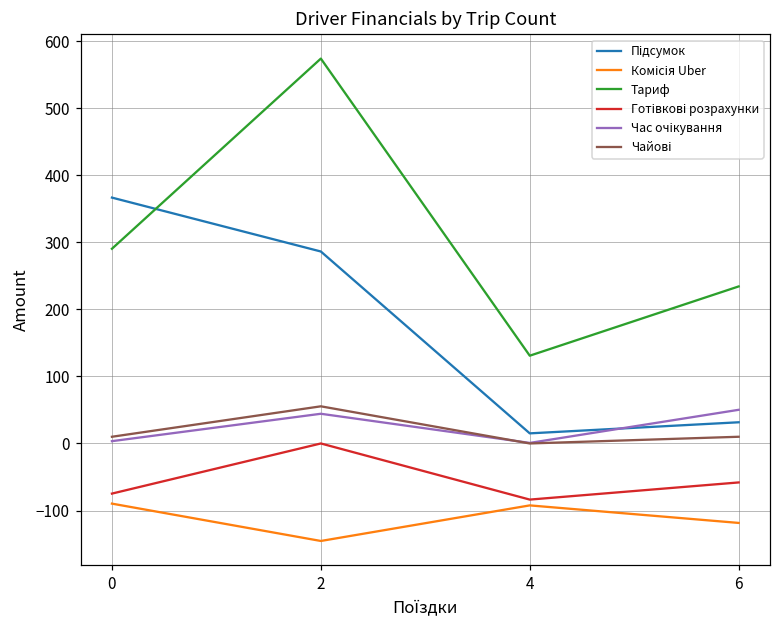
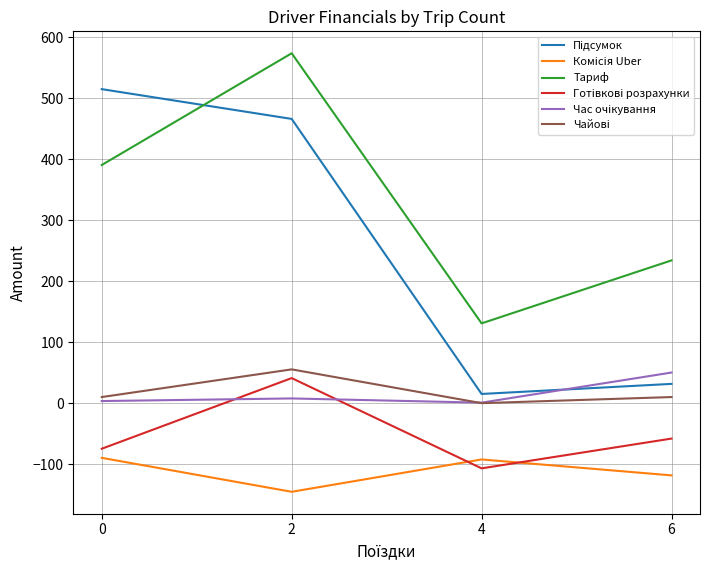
Підсумок, 0: 370 -> 520
Тариф, 0: 290 -> 390
Підсумок, 2: 290 -> 470
Готівкові розрахунки, 2: 0 -> 40
Час очікування, 2: 40 -> 10
Готівкові розрахунки, 4: -80 -> -110
